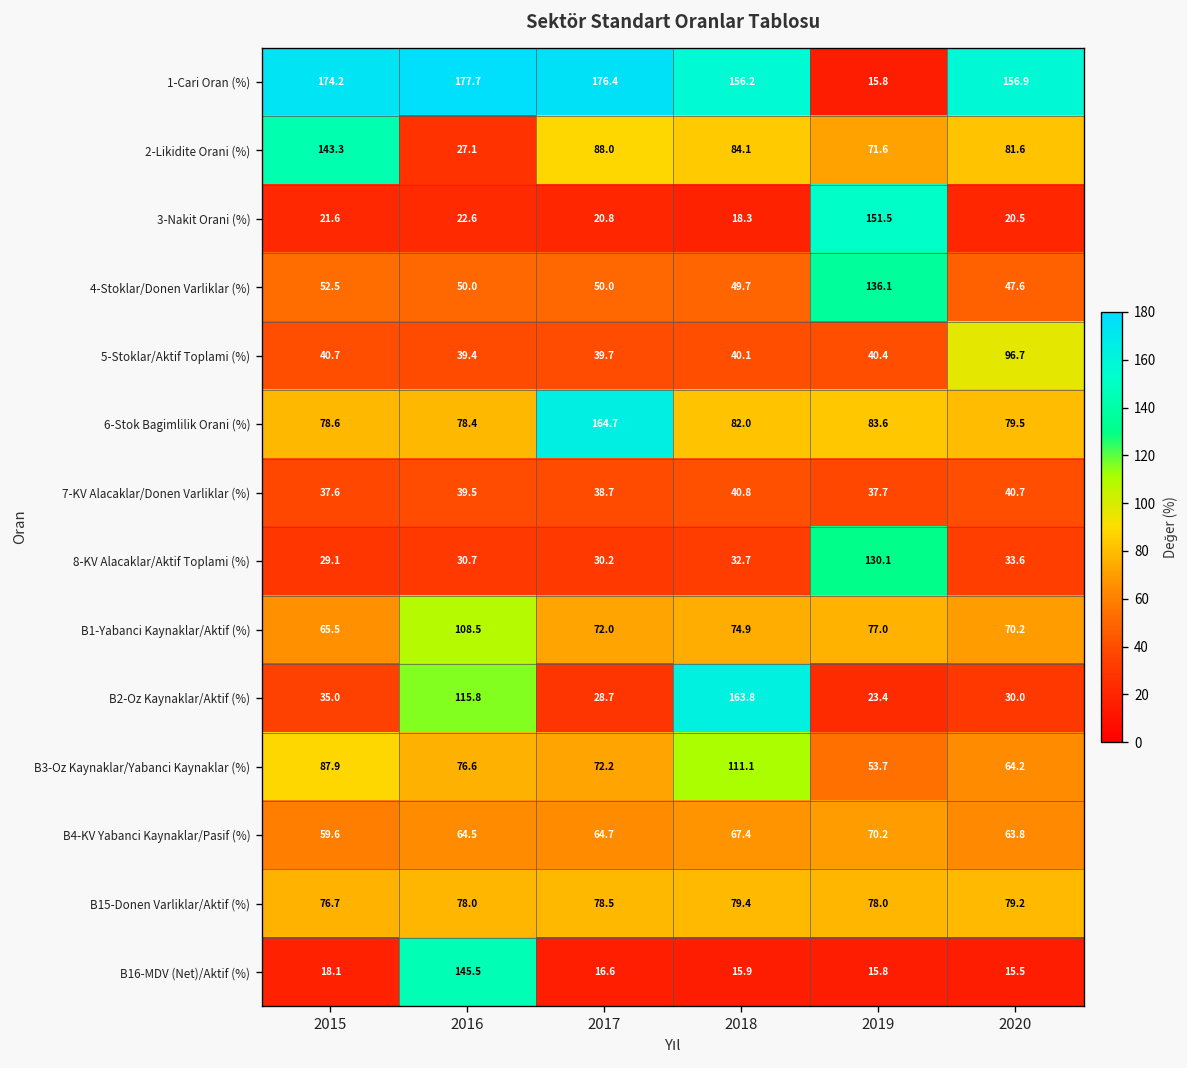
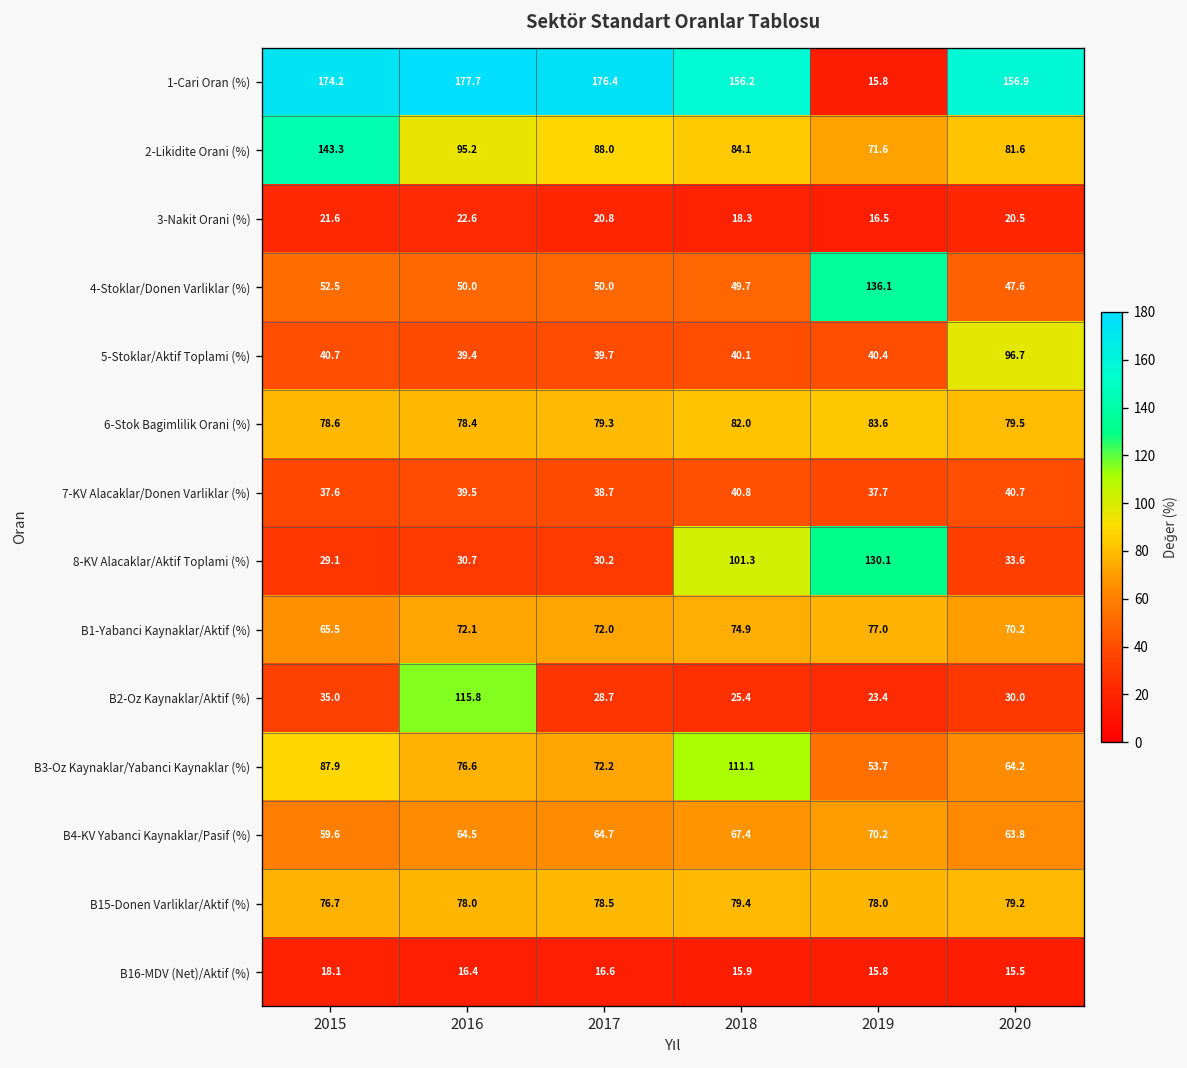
2-Likidite Orani (%), 2016: 27.1 -> 95.2
3-Nakit Orani (%), 2019: 151.5 -> 16.5
6-Stok Bagimlilik Orani (%), 2017: 164.7 -> 79.3
8-KV Alacaklar/Aktif Toplami (%), 2018: 32.7 -> 101.3
B1-Yabanci Kaynaklar/Aktif (%), 2016: 108.5 -> 72.1
B2-Oz Kaynaklar/Aktif (%), 2018: 163.8 -> 25.4
B16-MDV (Net)/Aktif (%), 2016: 145.5 -> 16.4
